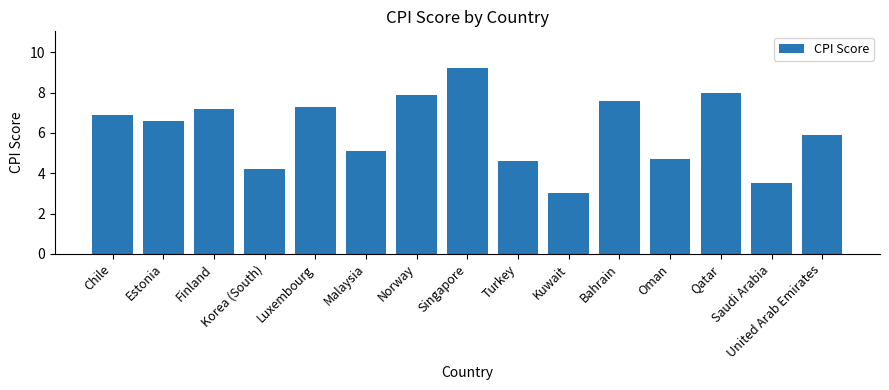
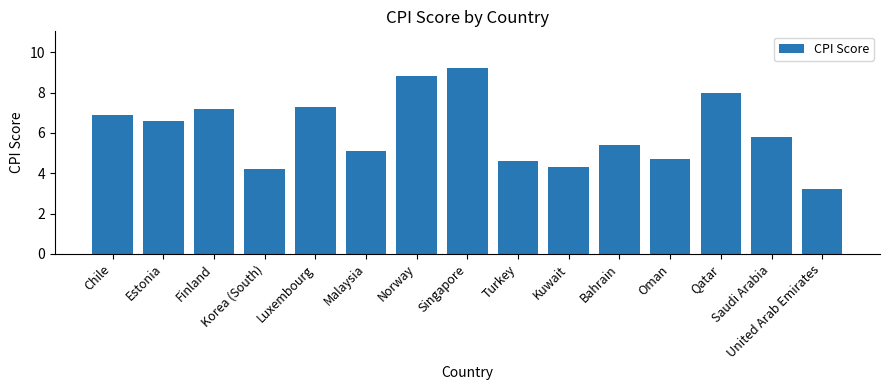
Norway: 7.9 -> 8.8
Kuwait: 3.0 -> 4.3
Bahrain: 7.6 -> 5.4
Saudi Arabia: 3.5 -> 5.8
United Arab Emirates: 5.9 -> 3.2
